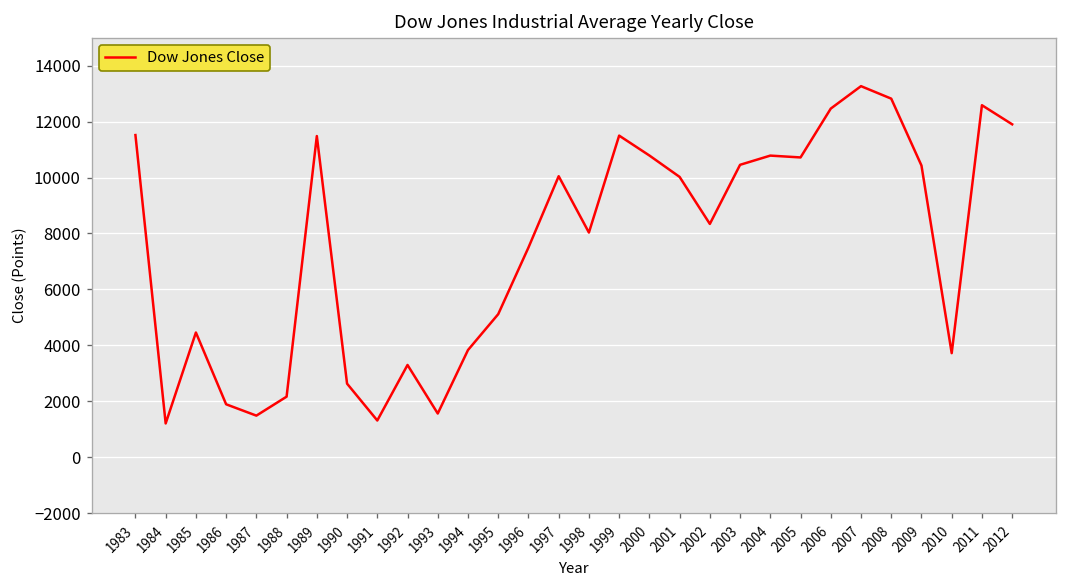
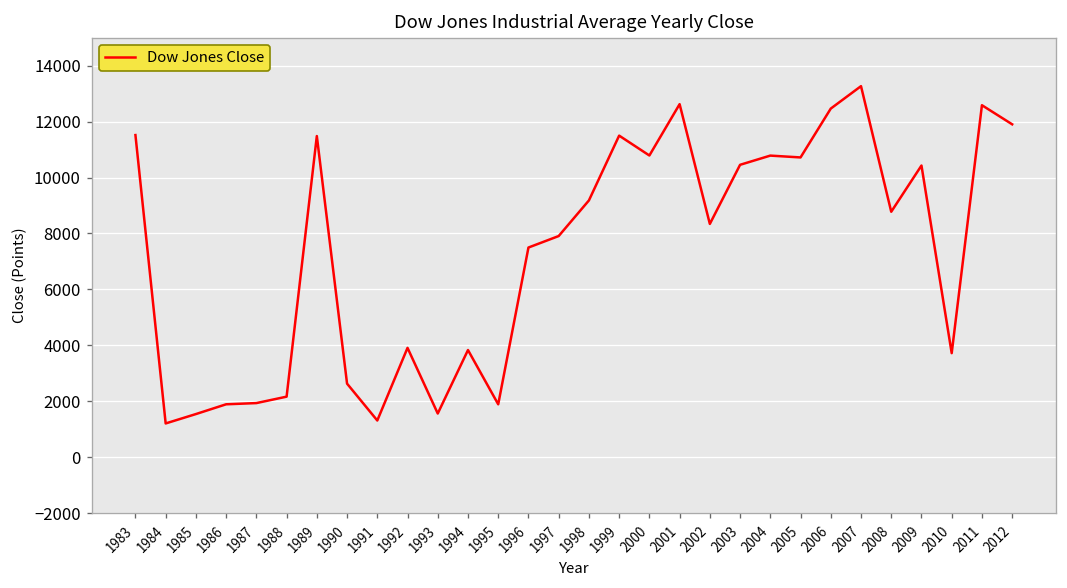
1985: 4500 -> 1500
1987: 1500 -> 1900
1992: 3300 -> 3900
1995: 5100 -> 1900
1997: 10000 -> 7900
1998: 8000 -> 9200
2001: 10000 -> 12600
2008: 12800 -> 8800
